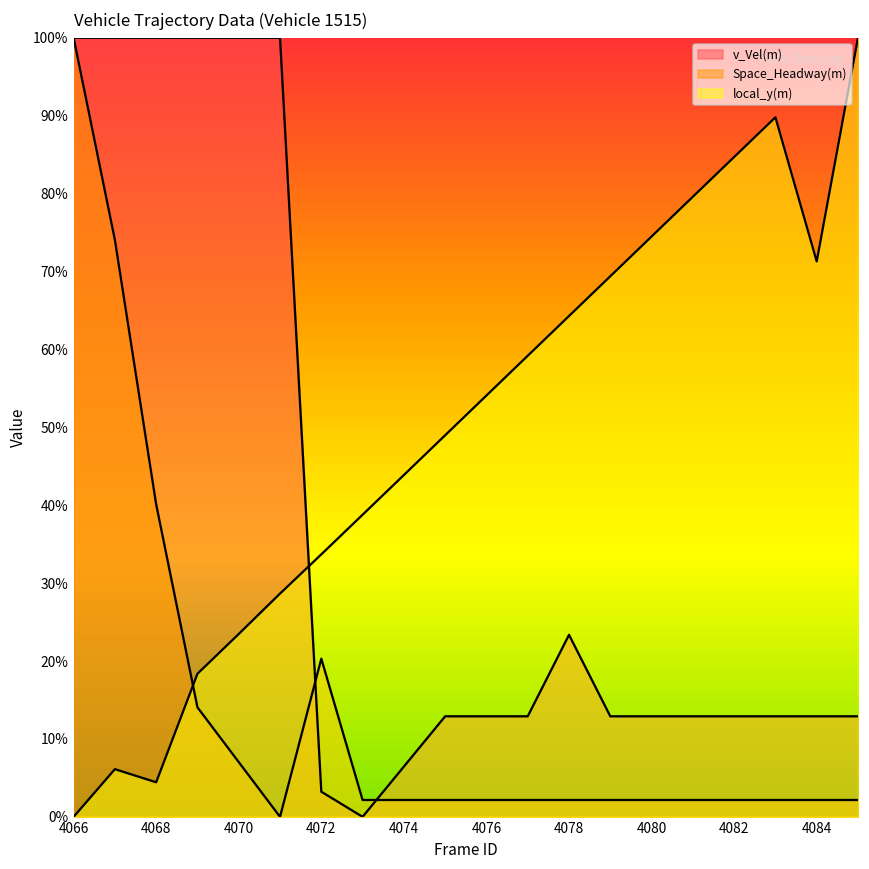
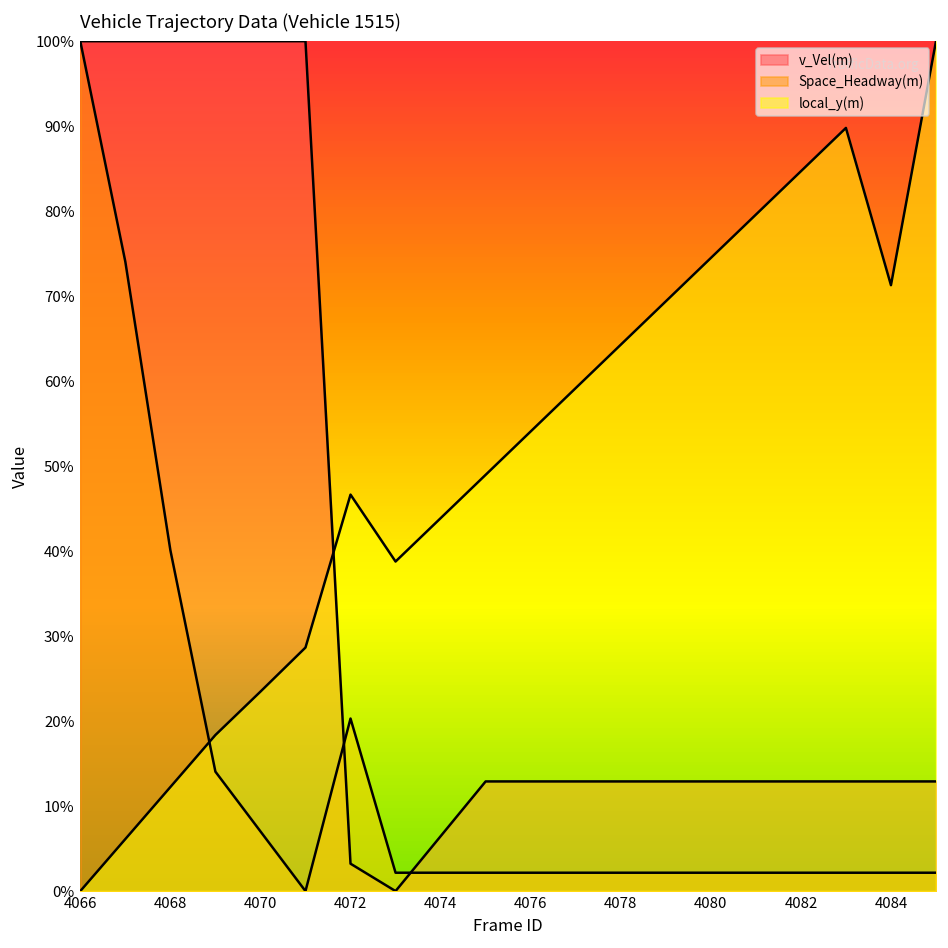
local_y(m), 4068: 4% -> 12%
local_y(m), 4072: 34% -> 47%
v_Vel(m), 4078: 23% -> 13%
